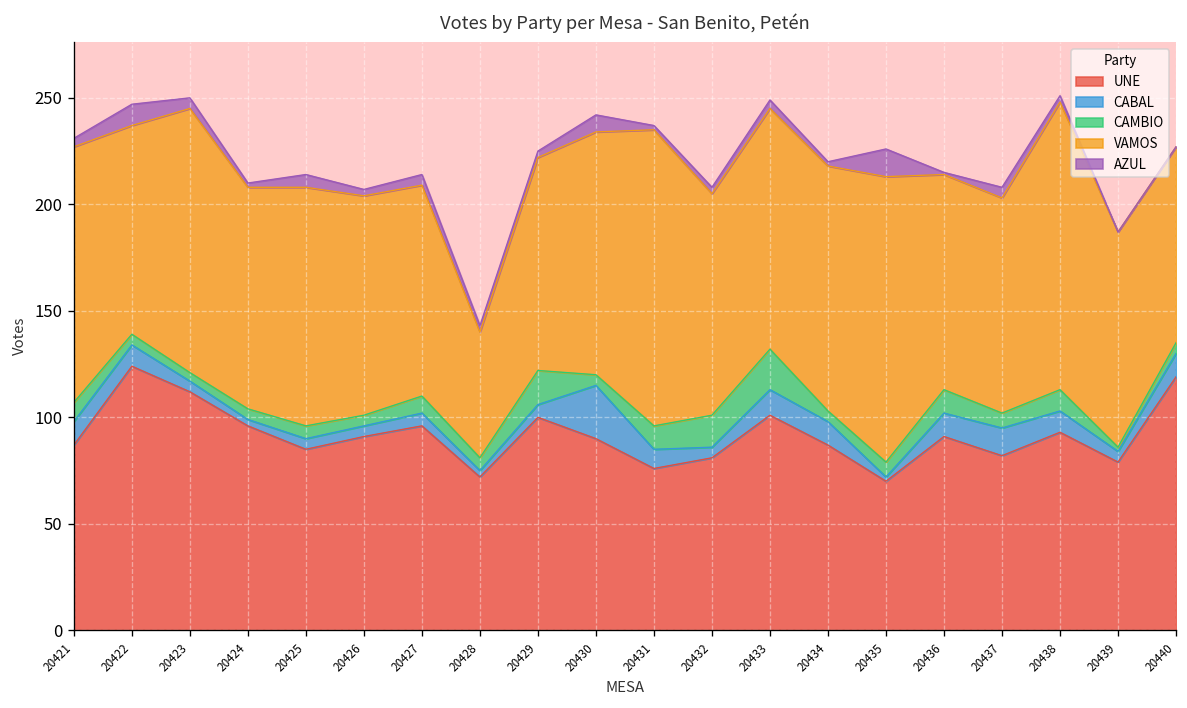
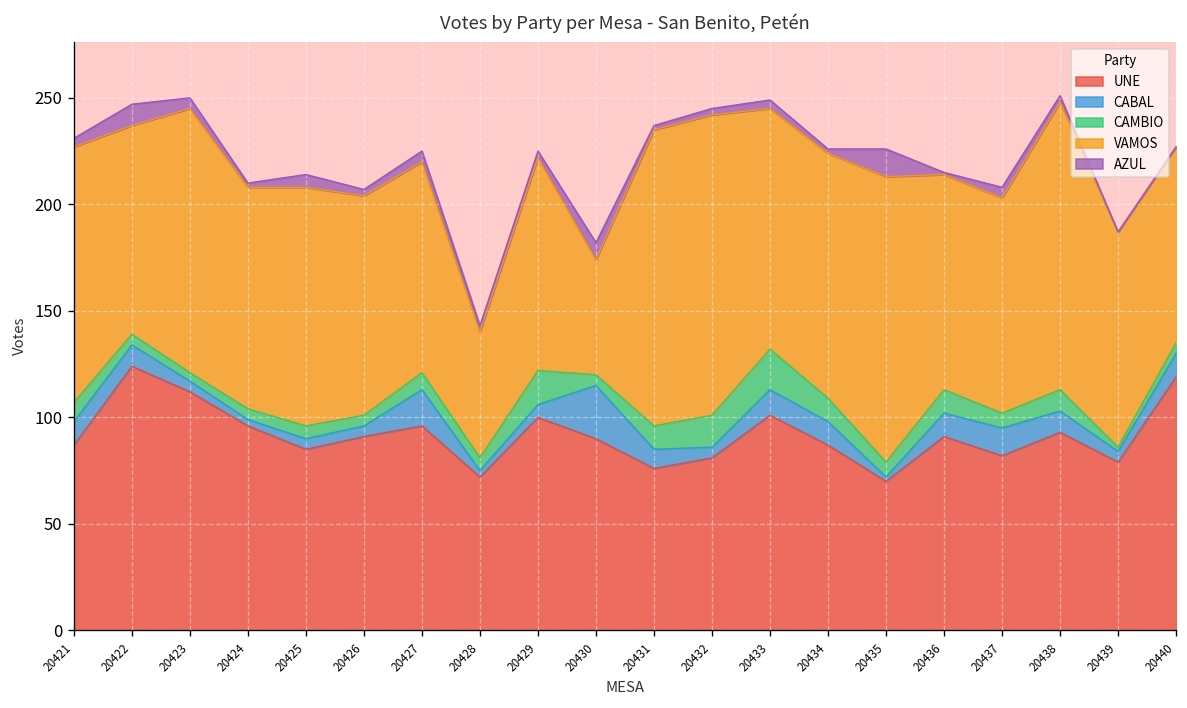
CABAL, 20427: 6 -> 17
VAMOS, 20430: 114 -> 54
VAMOS, 20432: 104 -> 141
CAMBIO, 20434: 5 -> 11
